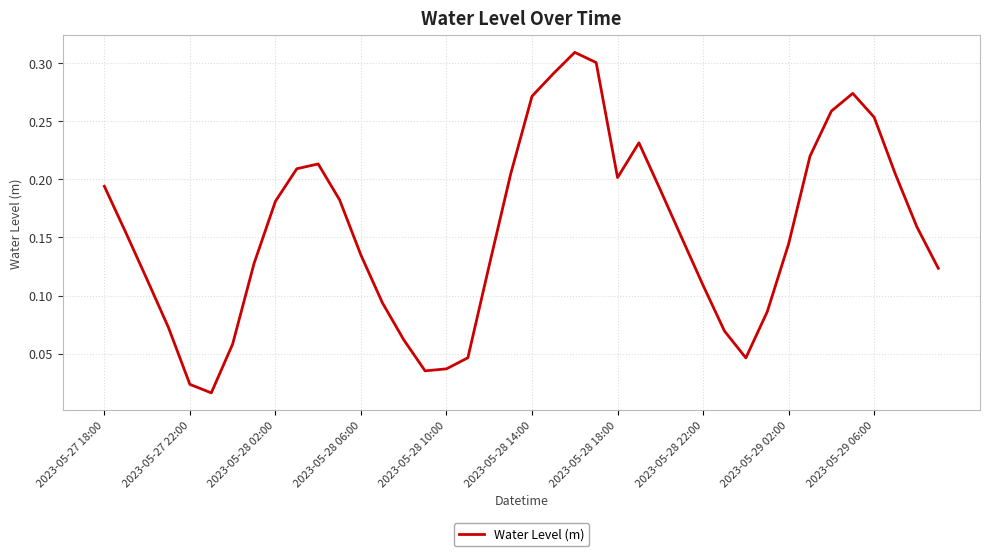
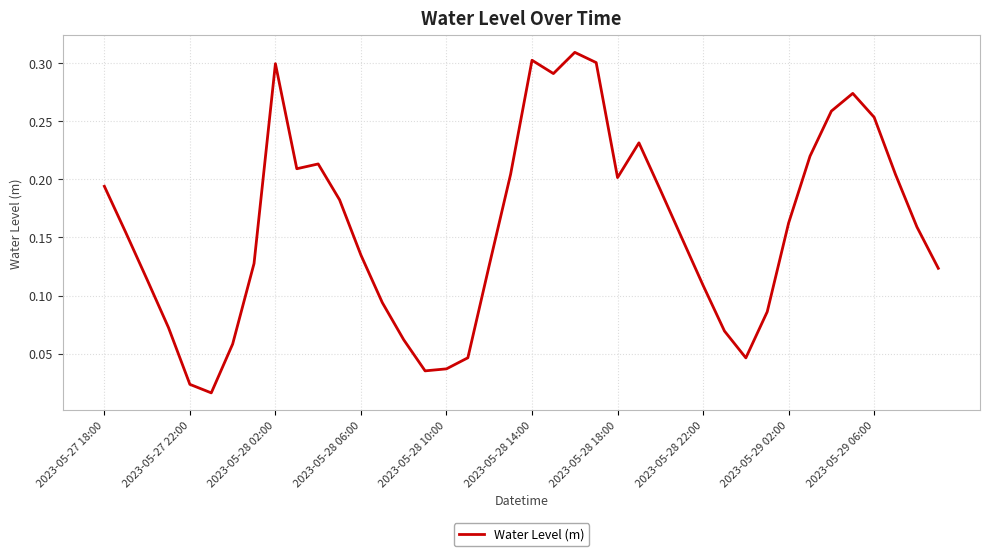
2023-05-28 02:00: 0.181 -> 0.299
2023-05-28 14:00: 0.271 -> 0.302
2023-05-29 02:00: 0.144 -> 0.162
